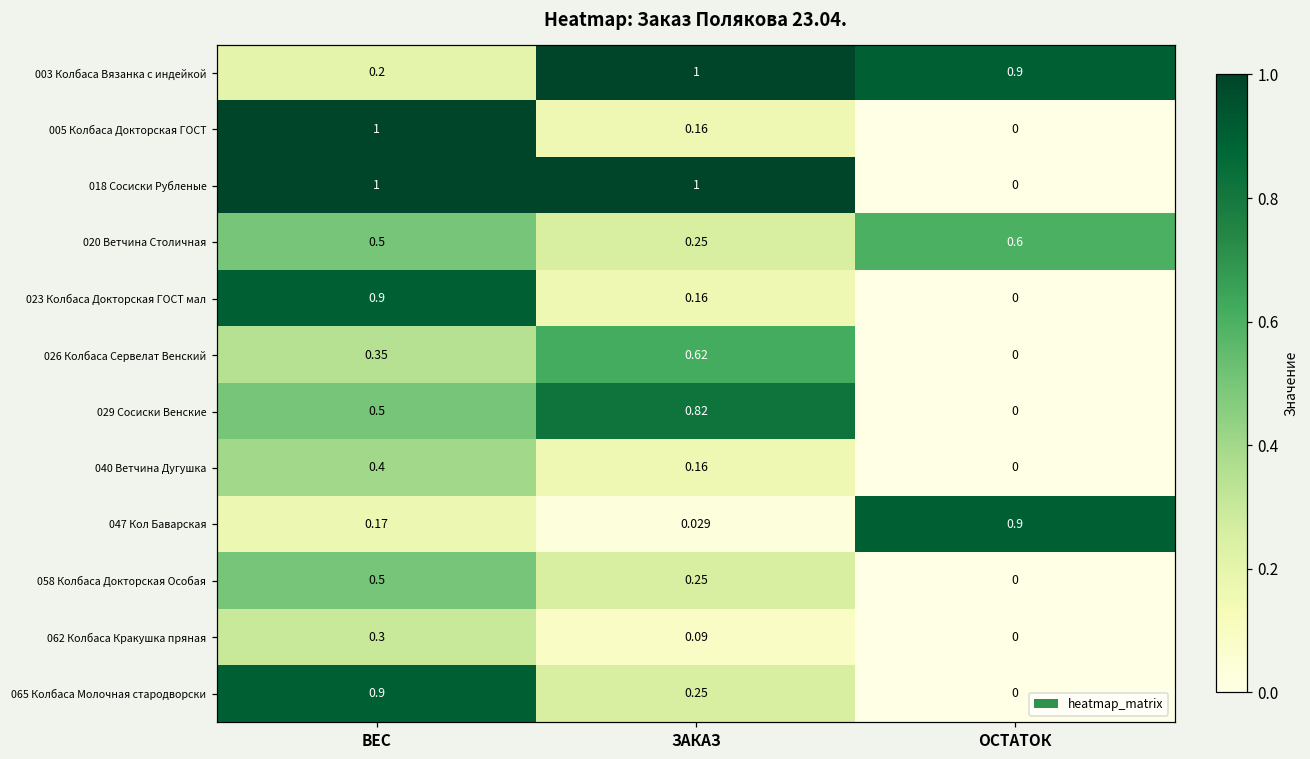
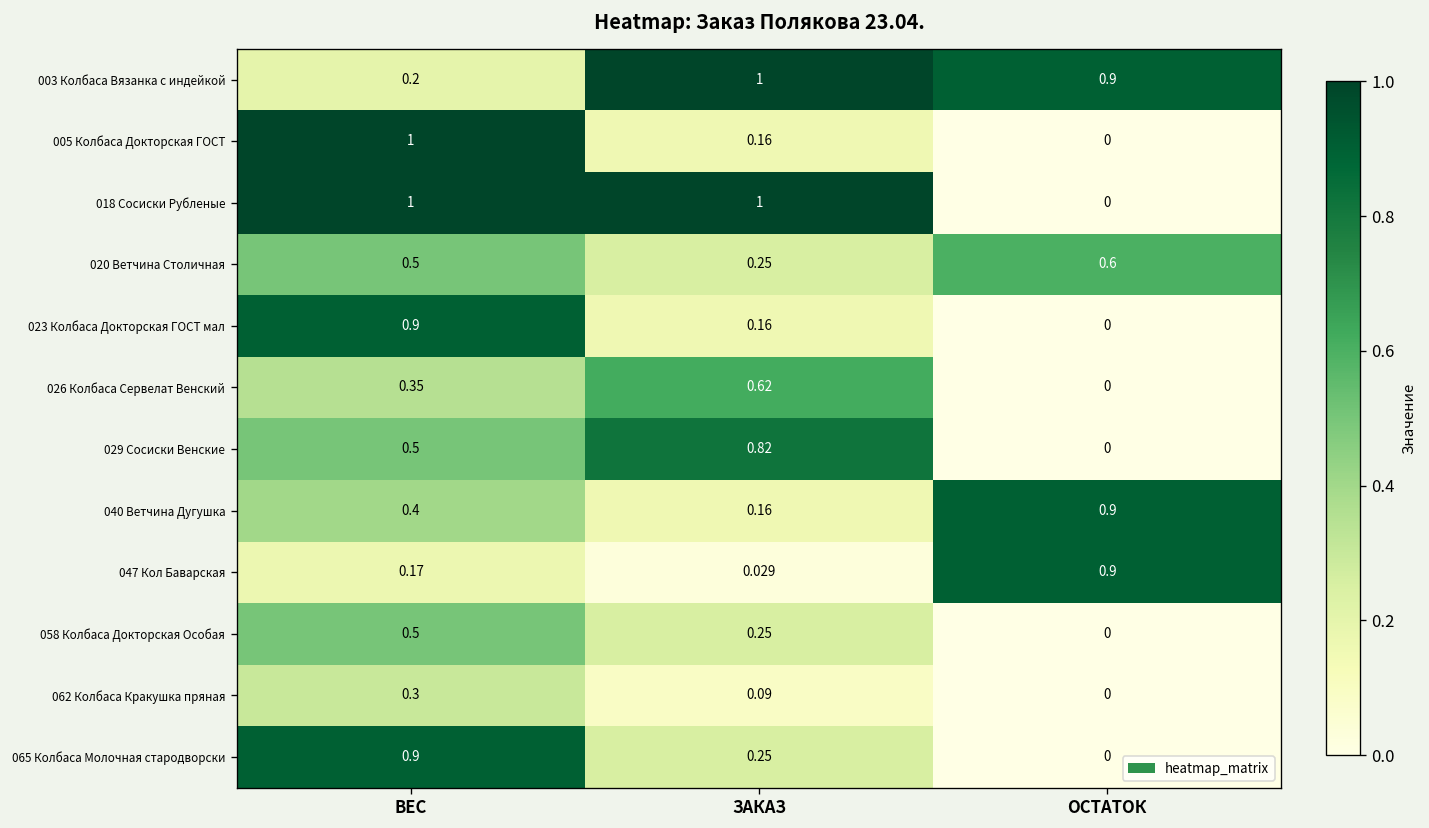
040 Ветчина Дугушка, ОСТАТОК: 0 -> 0.9
